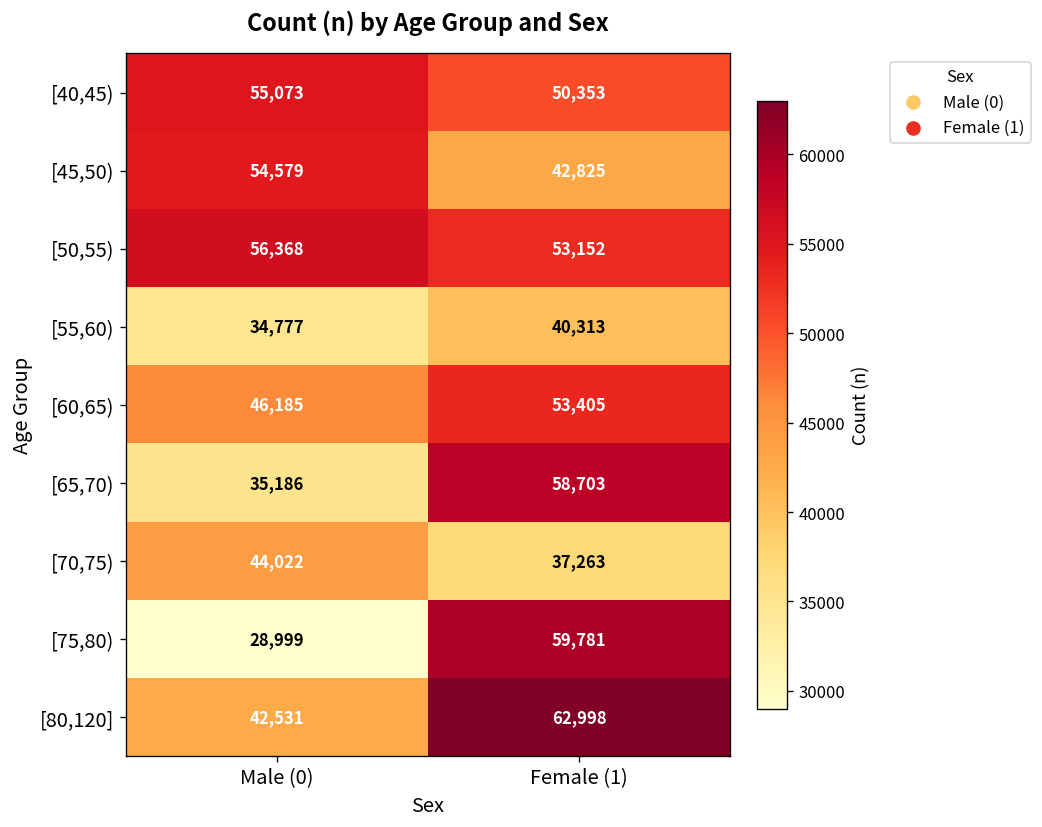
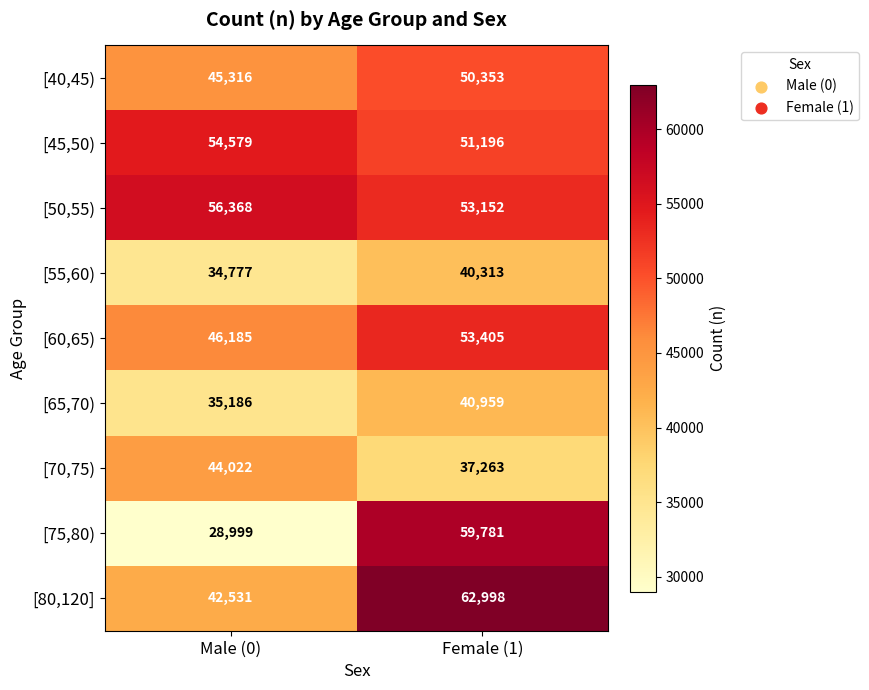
[40,45), Male (0): 55,073 -> 45,316
[45,50), Female (1): 42,825 -> 51,196
[65,70), Female (1): 58,703 -> 40,959
